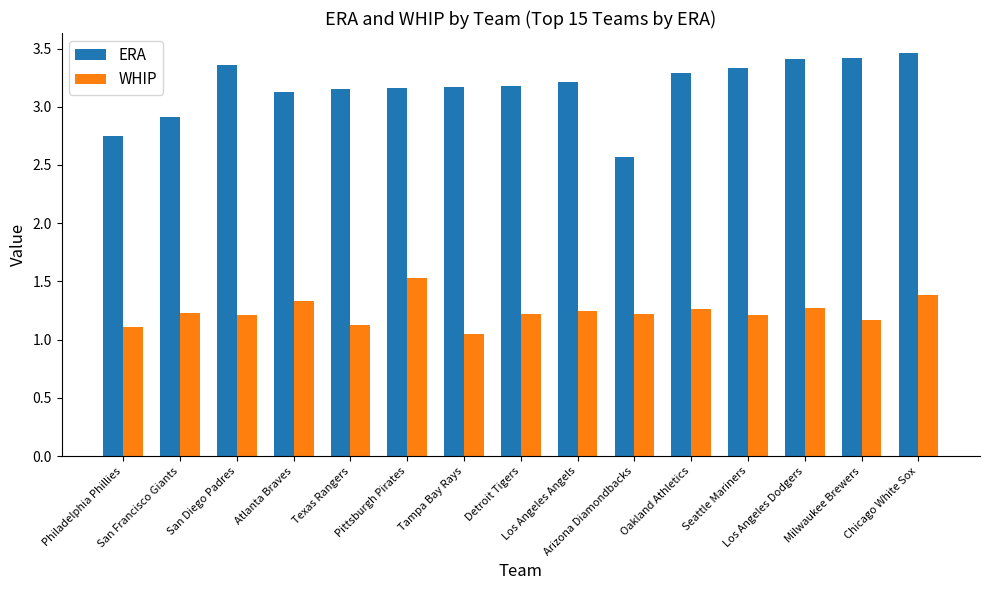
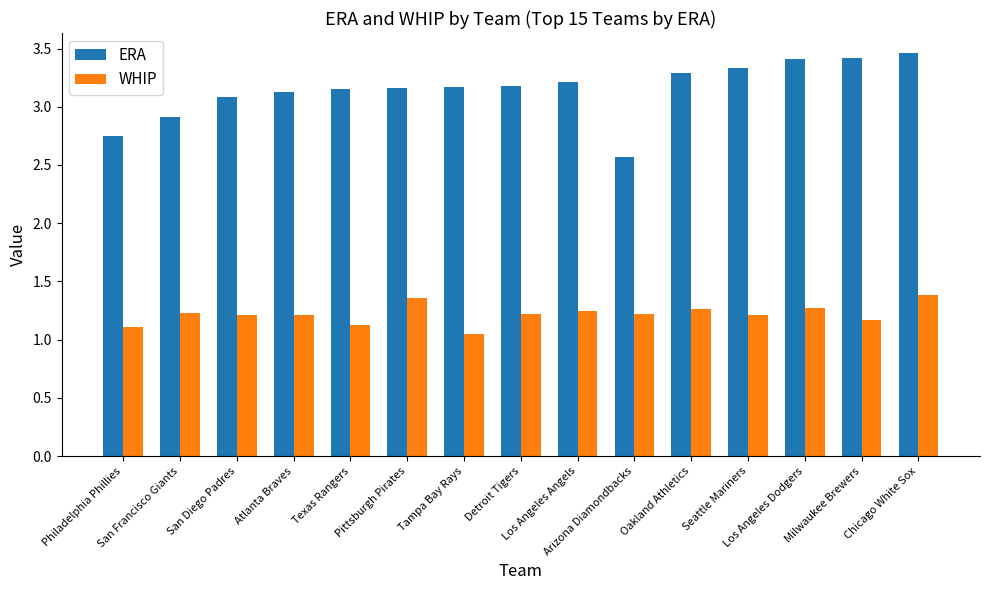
ERA, San Diego Padres: 3.36 -> 3.08
WHIP, Atlanta Braves: 1.33 -> 1.21
WHIP, Pittsburgh Pirates: 1.53 -> 1.36
